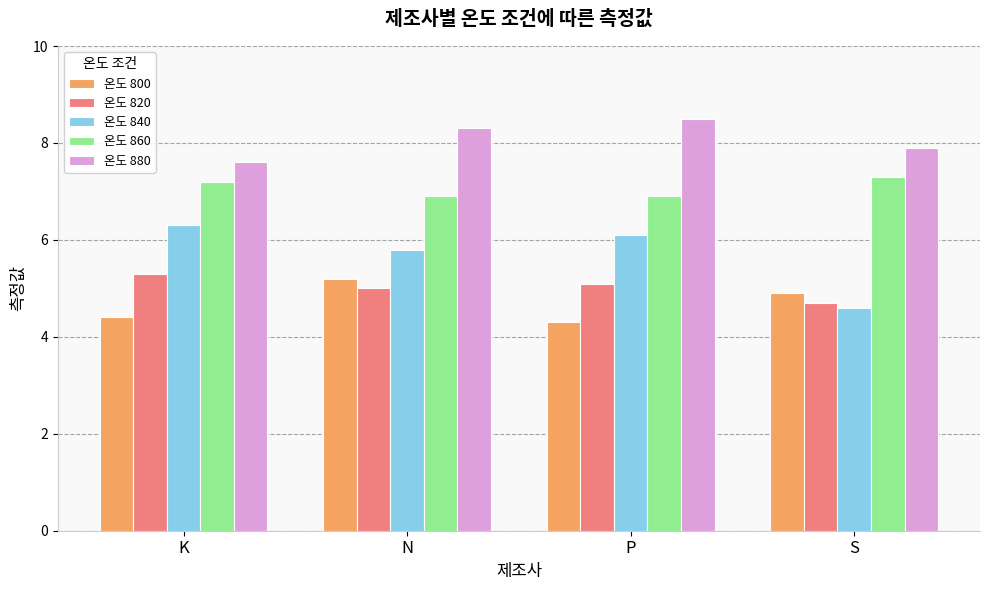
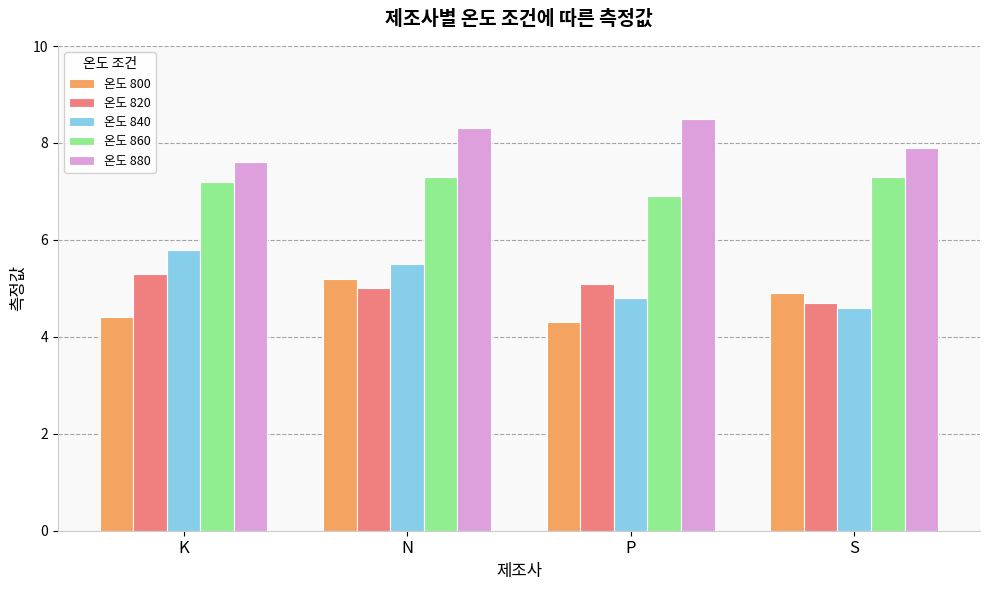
온도 840, K: 6.3 -> 5.8
온도 840, N: 5.8 -> 5.5
온도 860, N: 6.9 -> 7.3
온도 840, P: 6.1 -> 4.8
